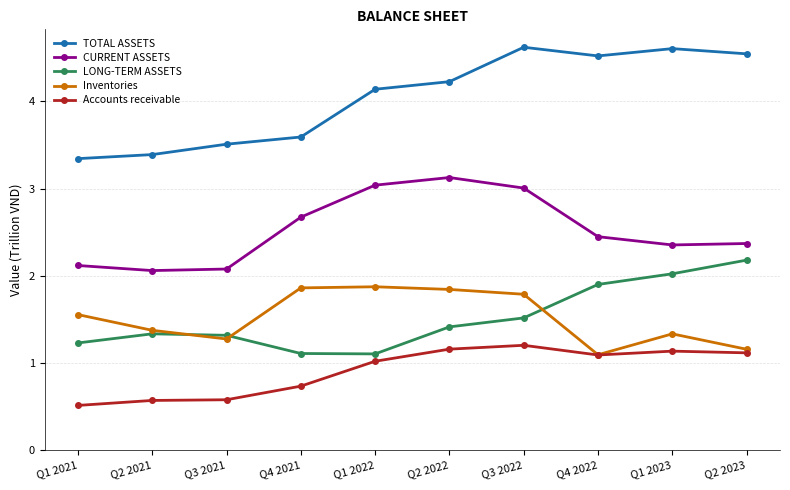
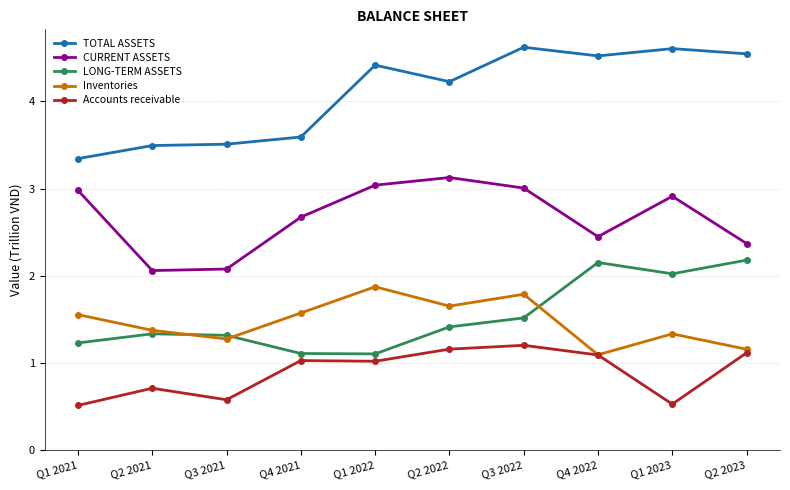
CURRENT ASSETS, Q1 2021: 2.1 -> 3.0
TOTAL ASSETS, Q2 2021: 3.4 -> 3.5
Accounts receivable, Q2 2021: 0.6 -> 0.7
Inventories, Q4 2021: 1.9 -> 1.6
Accounts receivable, Q4 2021: 0.7 -> 1.0
TOTAL ASSETS, Q1 2022: 4.1 -> 4.4
Inventories, Q2 2022: 1.8 -> 1.7
LONG-TERM ASSETS, Q4 2022: 1.9 -> 2.2
CURRENT ASSETS, Q1 2023: 2.4 -> 2.9
Accounts receivable, Q1 2023: 1.1 -> 0.5
